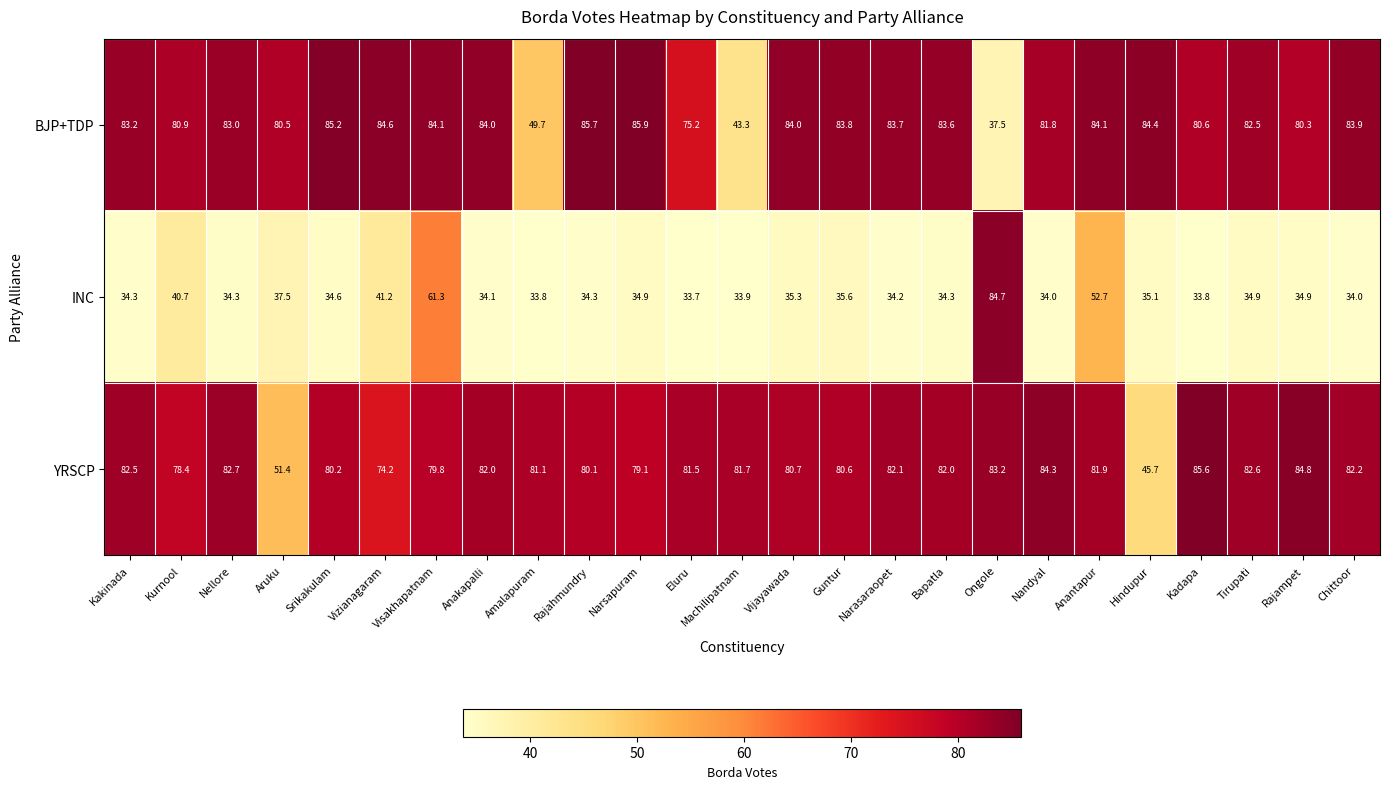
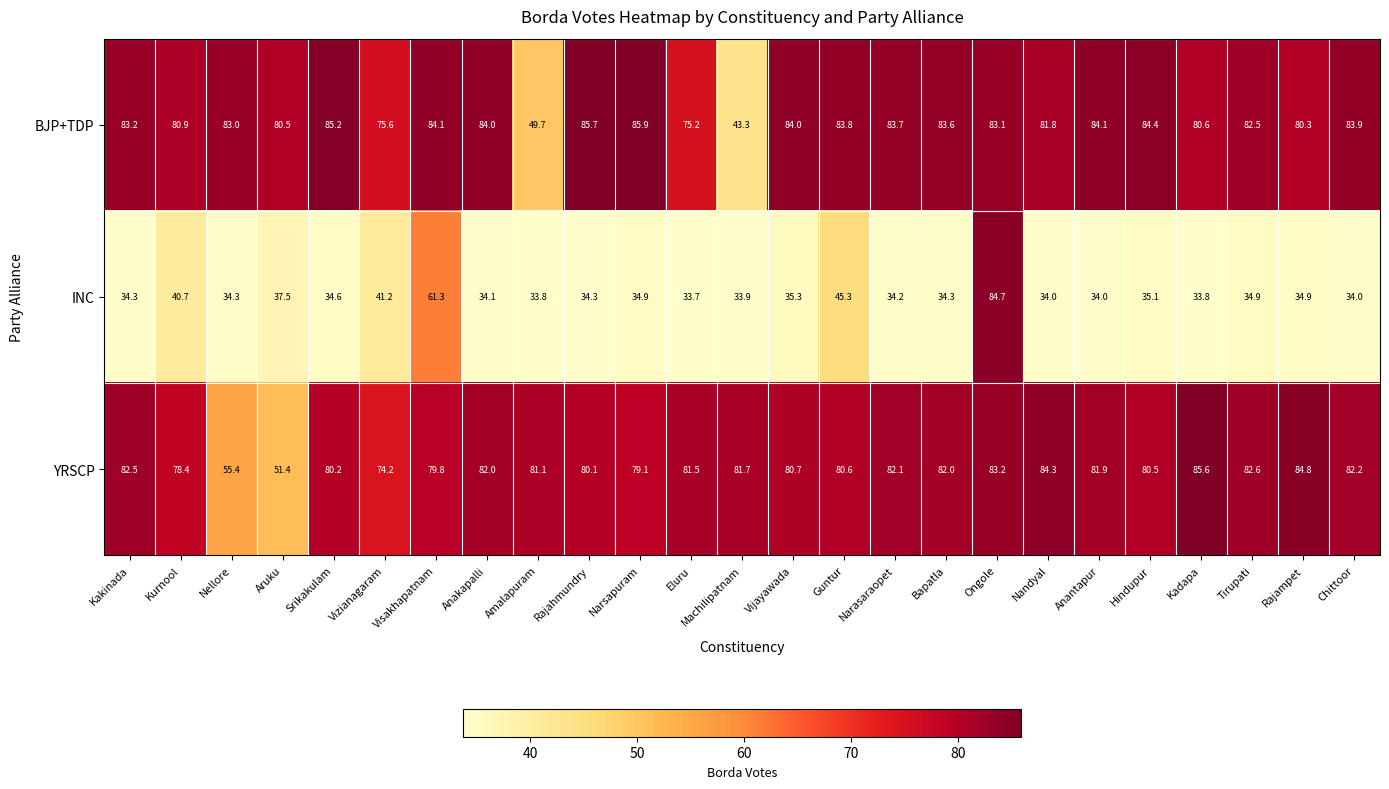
BJP+TDP, Vizianagaram: 84.6 -> 75.6
BJP+TDP, Ongole: 37.5 -> 83.1
INC, Guntur: 35.6 -> 45.3
INC, Anantapur: 52.7 -> 34.0
YRSCP, Nellore: 82.7 -> 55.4
YRSCP, Hindupur: 45.7 -> 80.5
